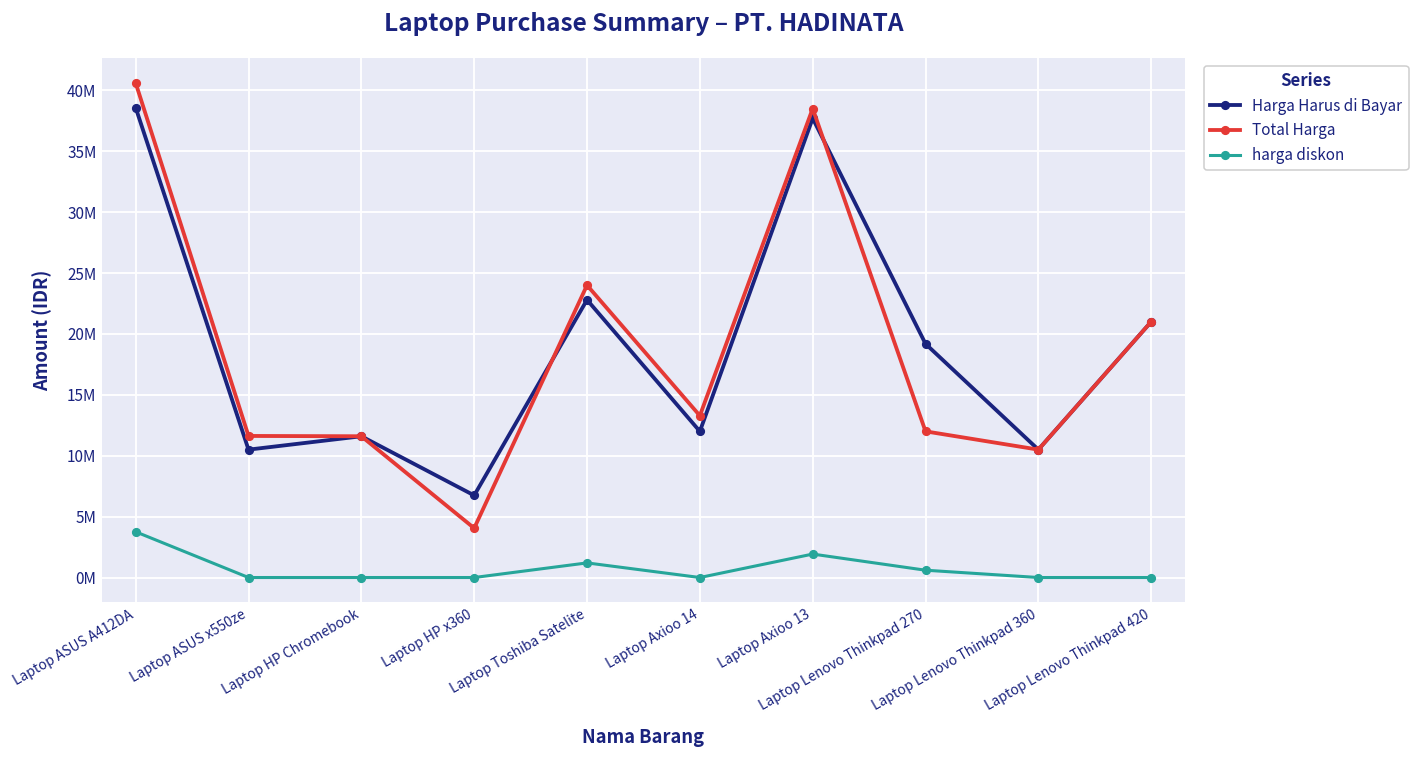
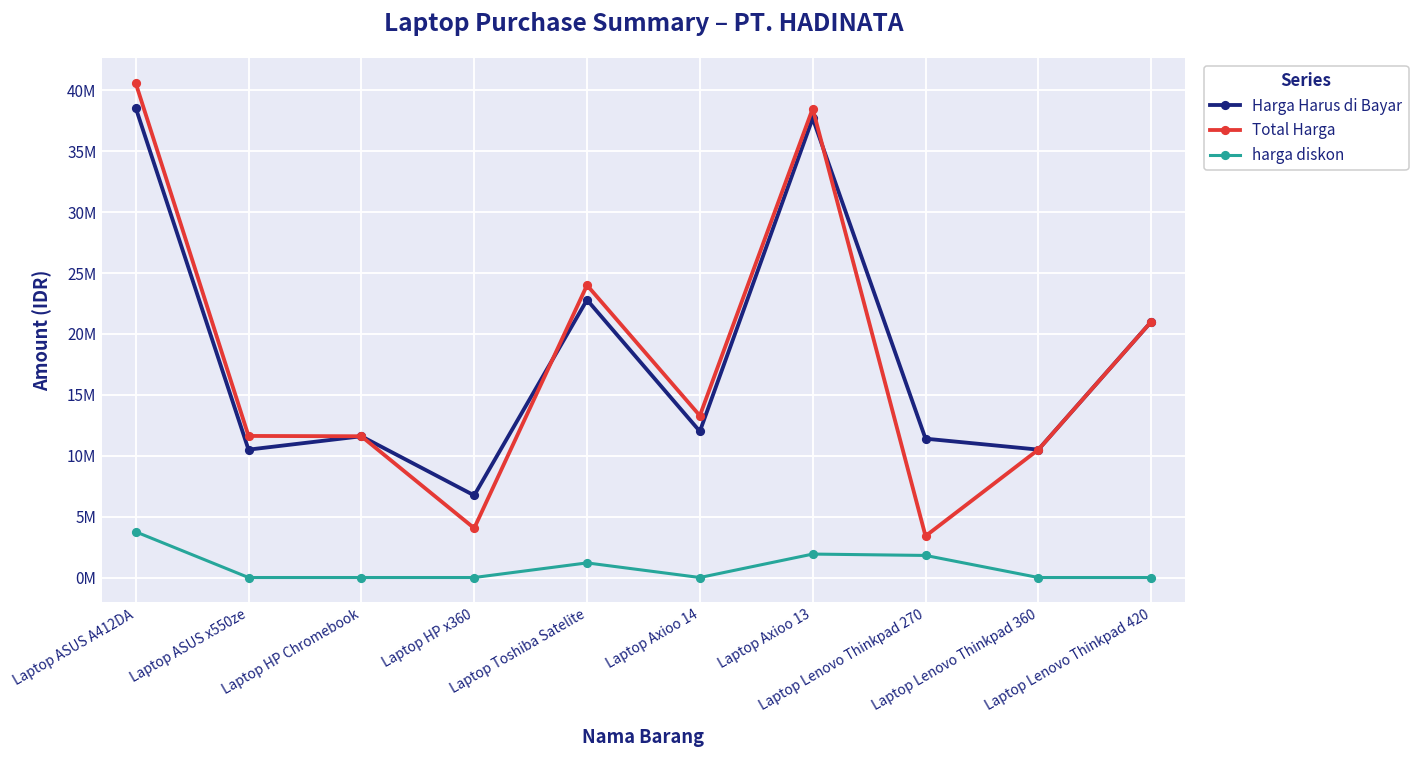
Harga Harus di Bayar, Laptop Lenovo Thinkpad 270: 19200000 -> 11400000
Total Harga, Laptop Lenovo Thinkpad 270: 12000000 -> 3400000
harga diskon, Laptop Lenovo Thinkpad 270: 600000 -> 1800000
